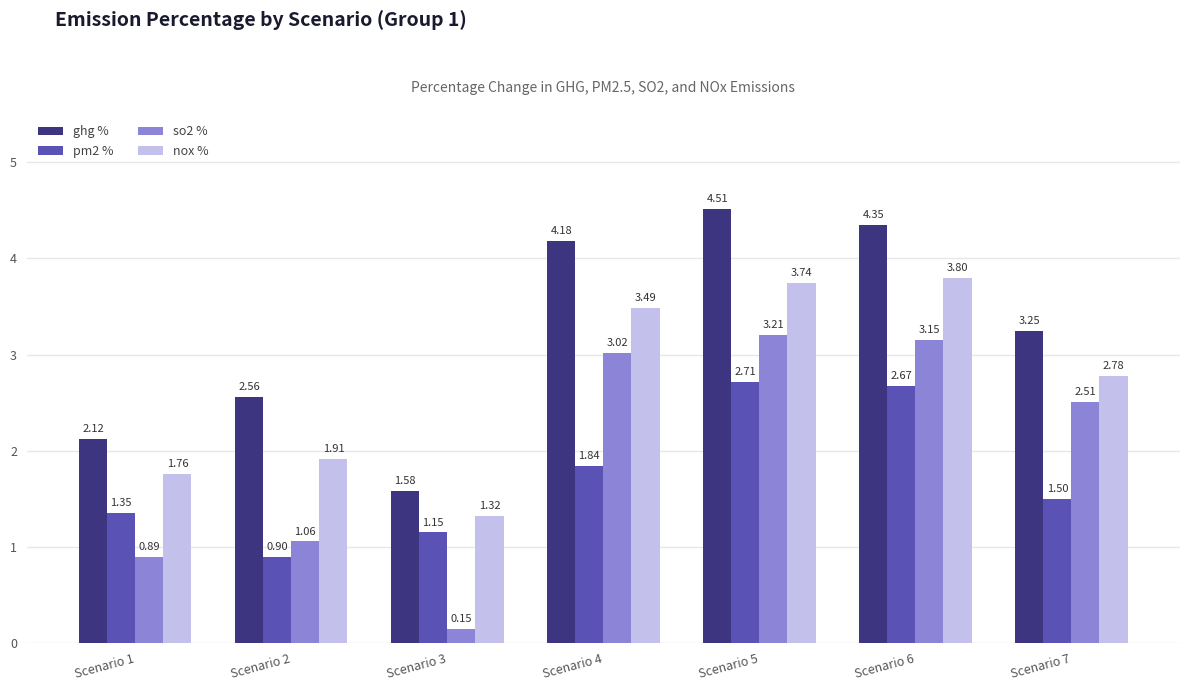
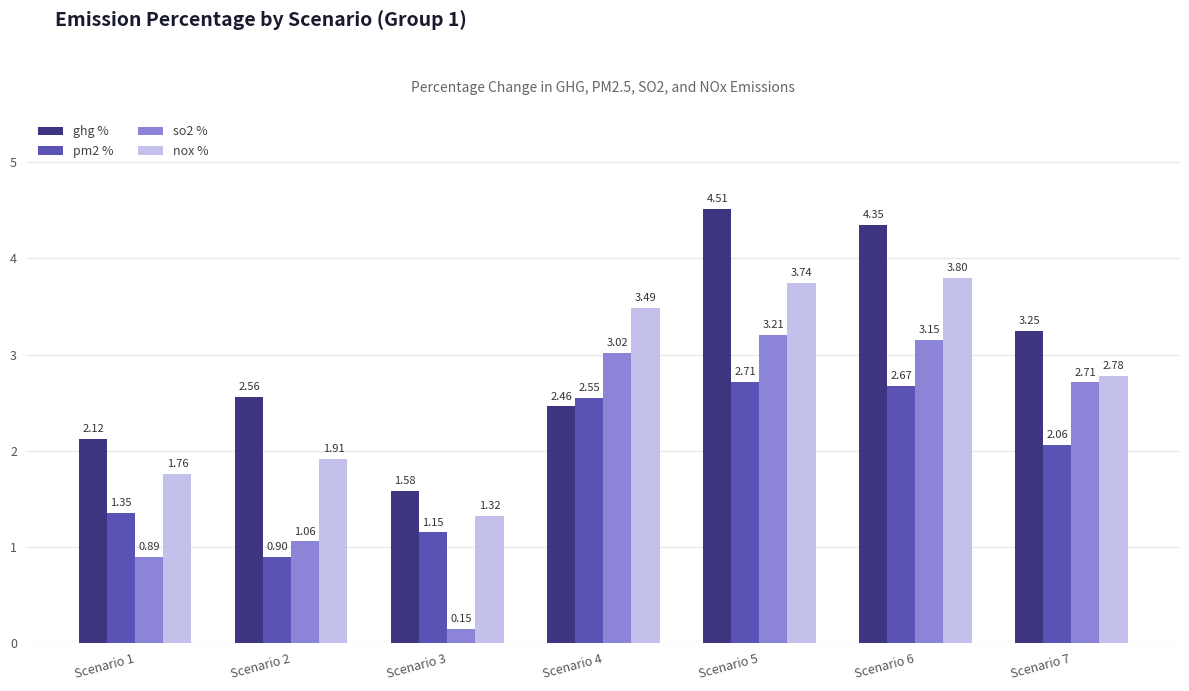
ghg %, Scenario 4: 4.18 -> 2.46
pm2 %, Scenario 4: 1.84 -> 2.55
pm2 %, Scenario 7: 1.50 -> 2.06
so2 %, Scenario 7: 2.51 -> 2.71
